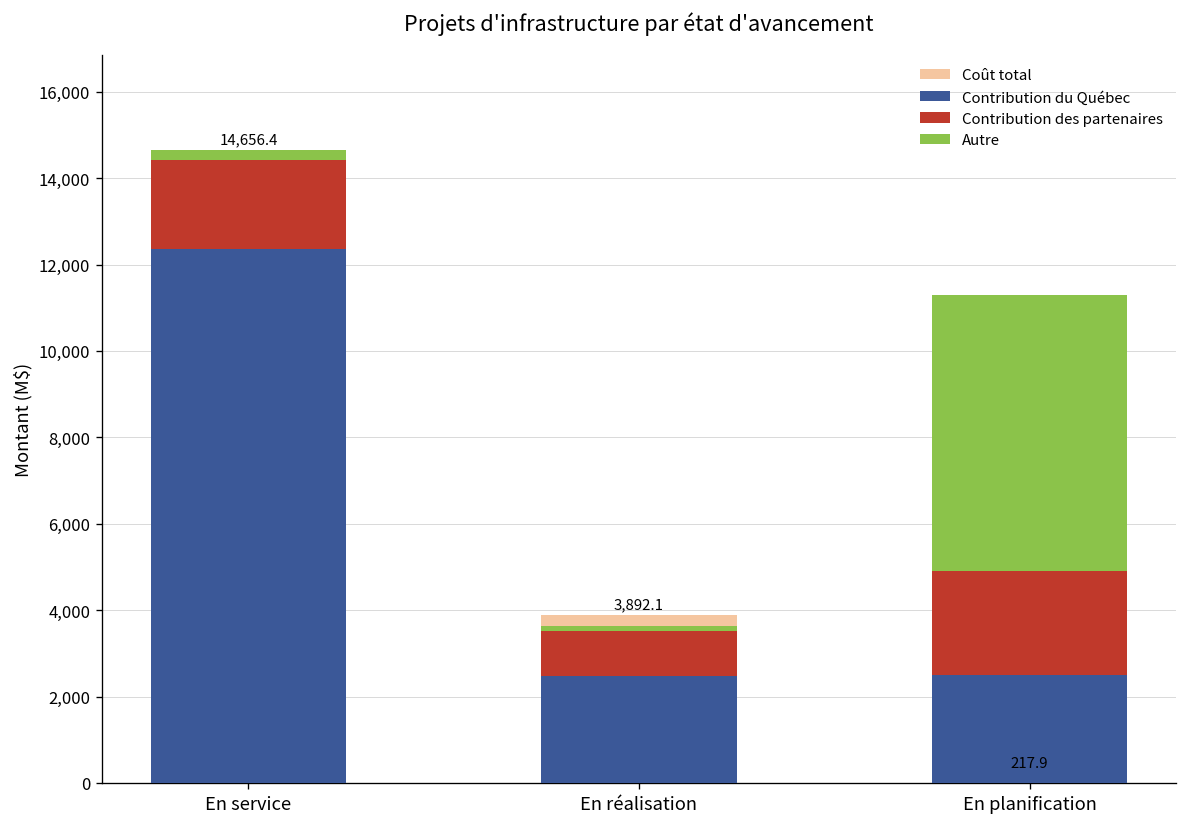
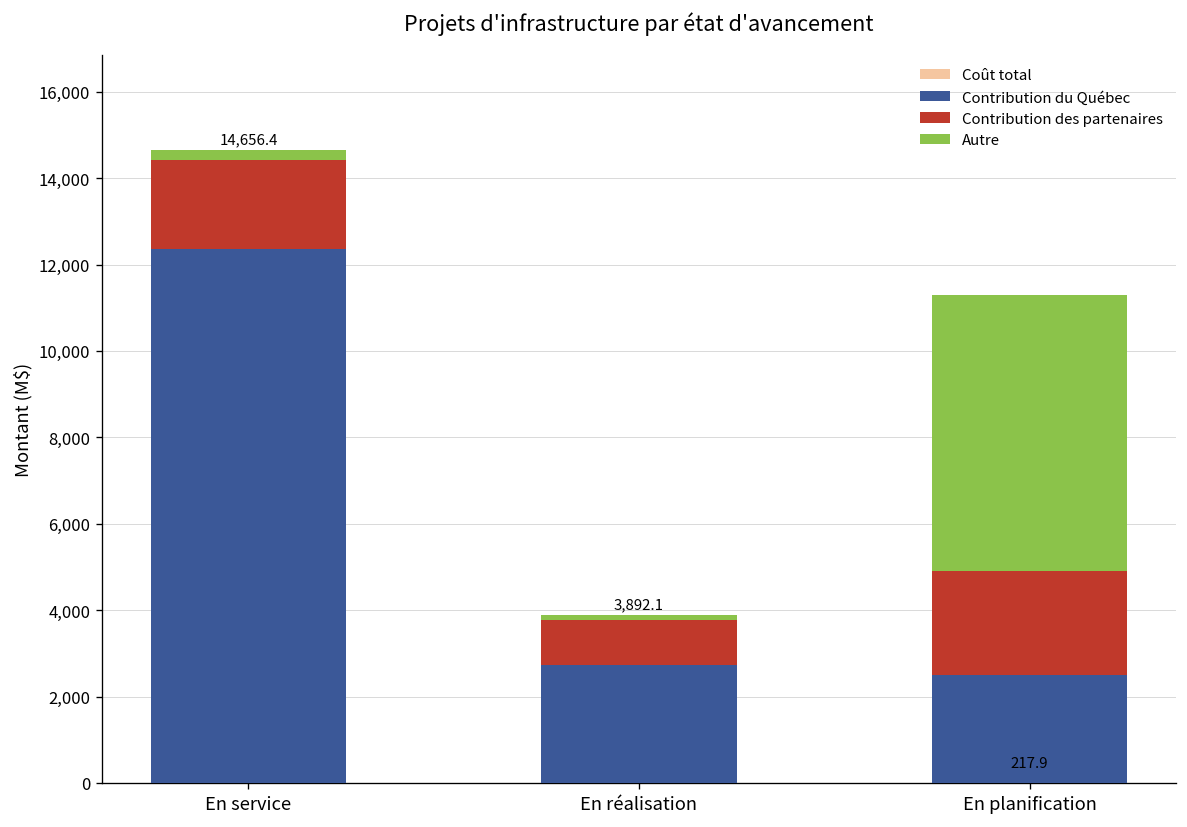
Contribution du Québec, En réalisation: 2,500 -> 2,700
